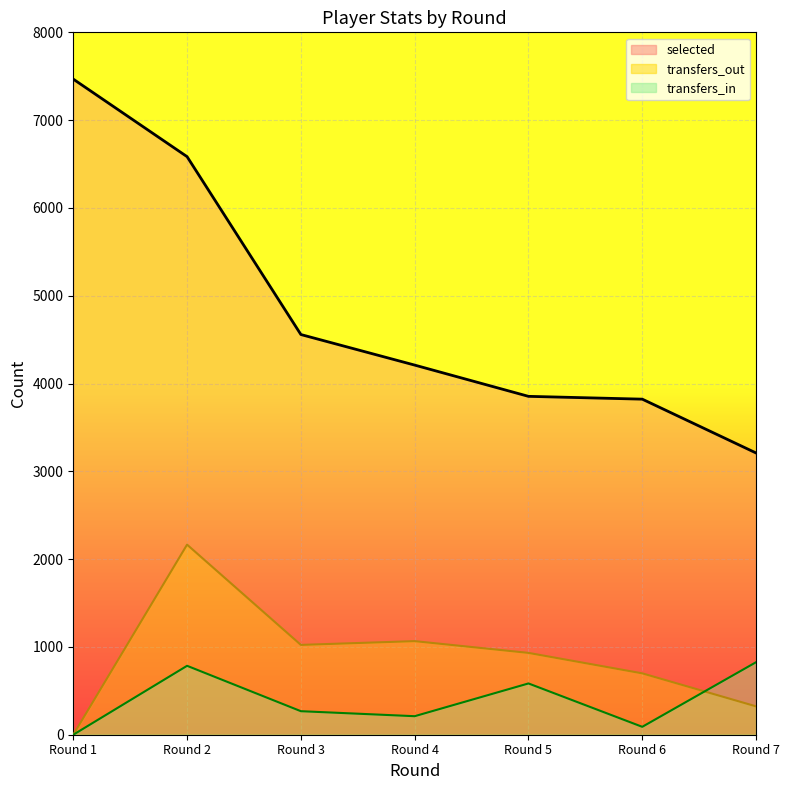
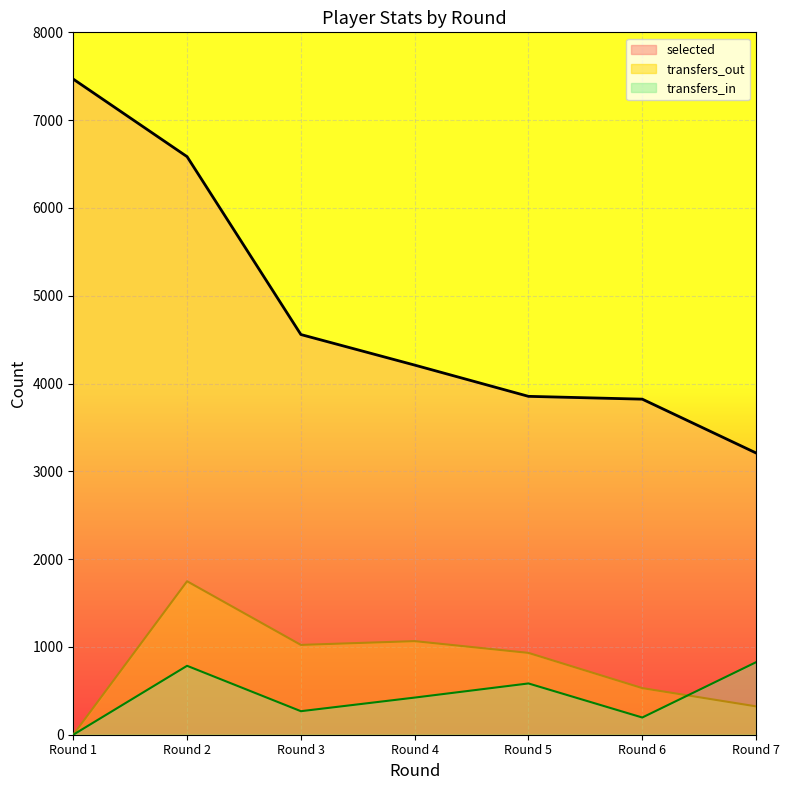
transfers_out, Round 2: 2200 -> 1700
transfers_in, Round 4: 200 -> 400
transfers_out, Round 6: 700 -> 500
transfers_in, Round 6: 100 -> 200
